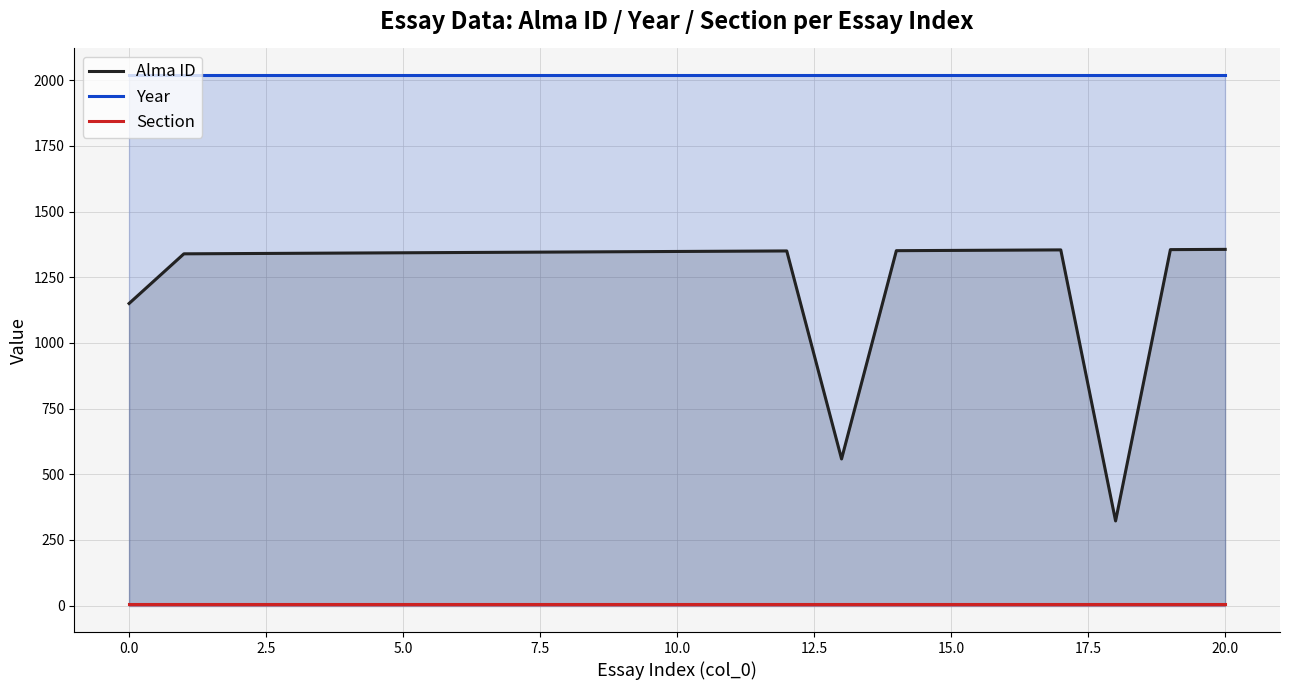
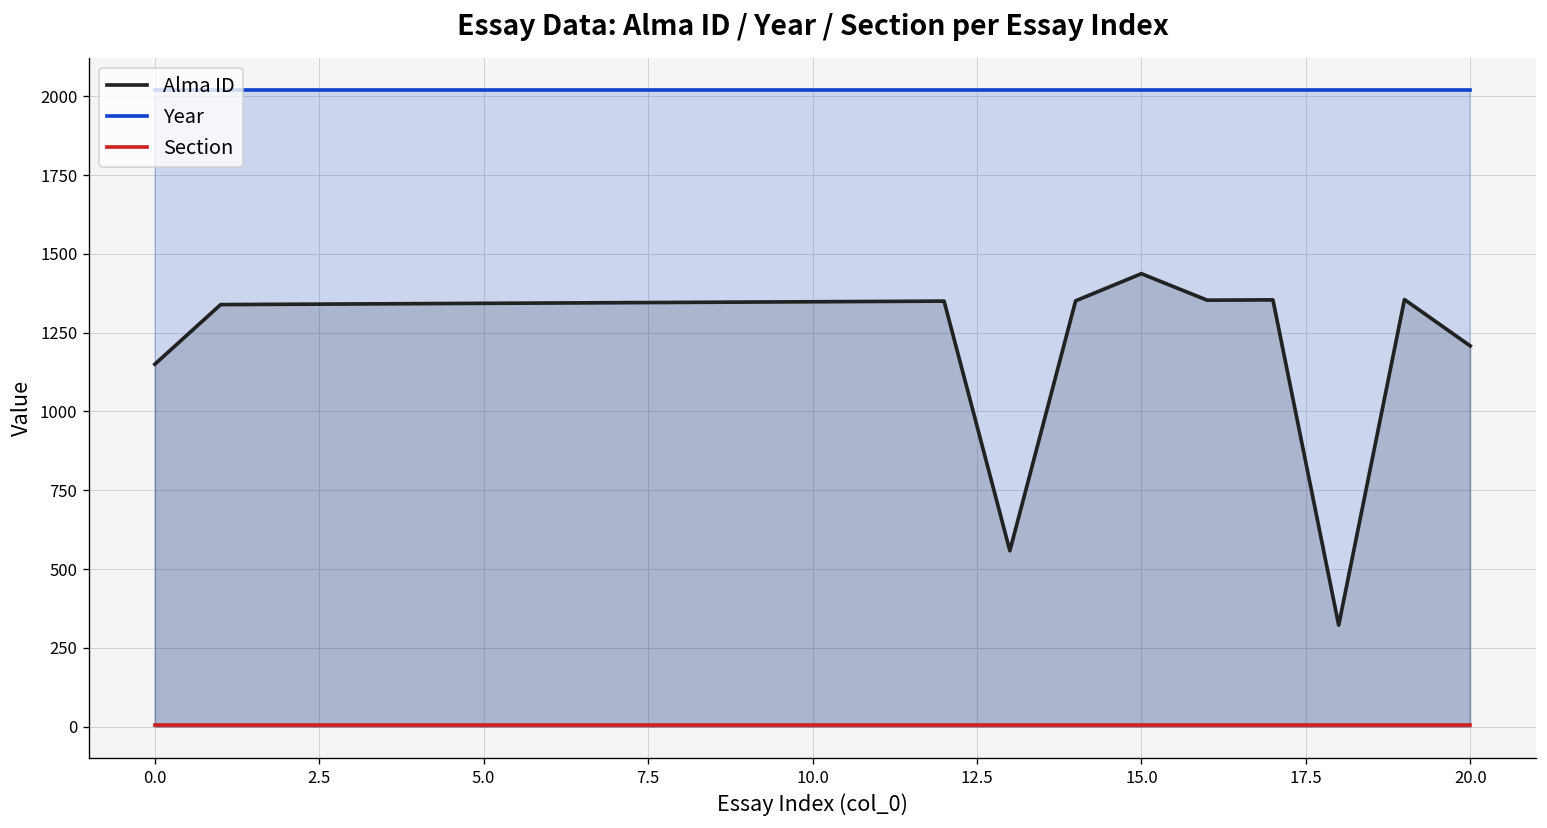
Alma ID, 15.0: 1350 -> 1440
Alma ID, 20.0: 1360 -> 1210
